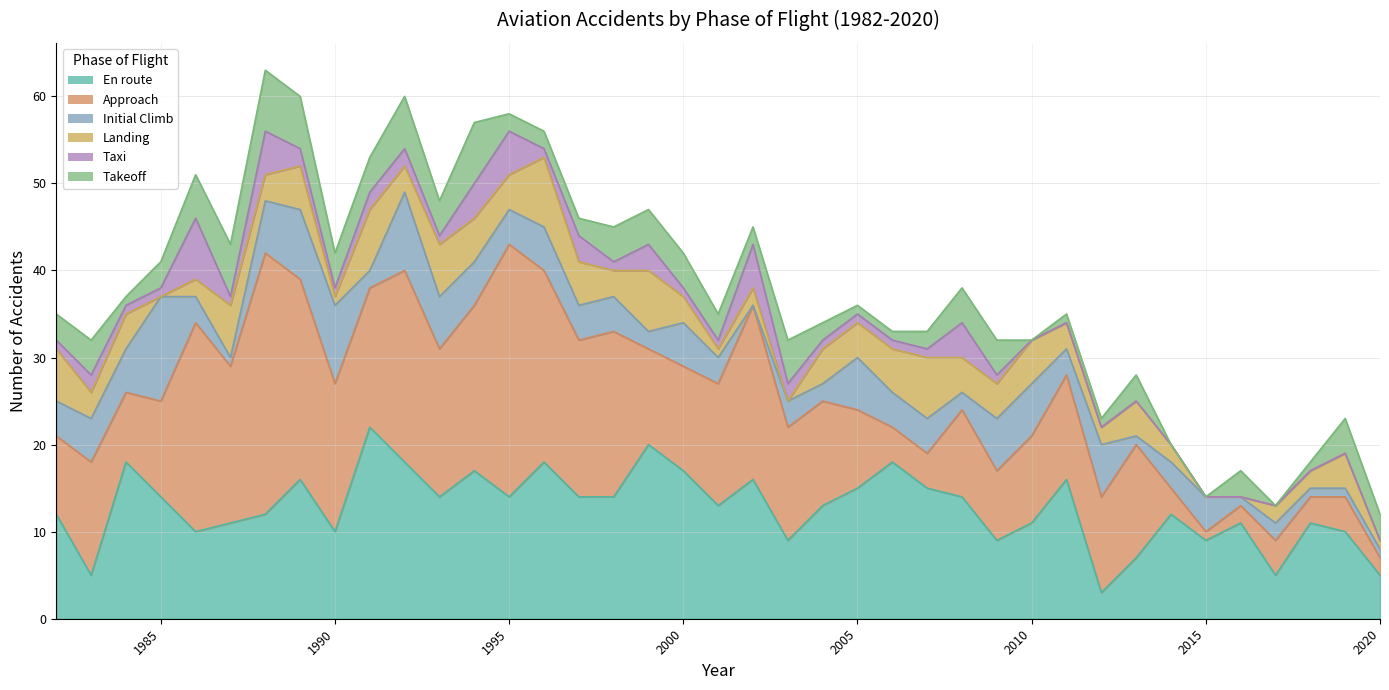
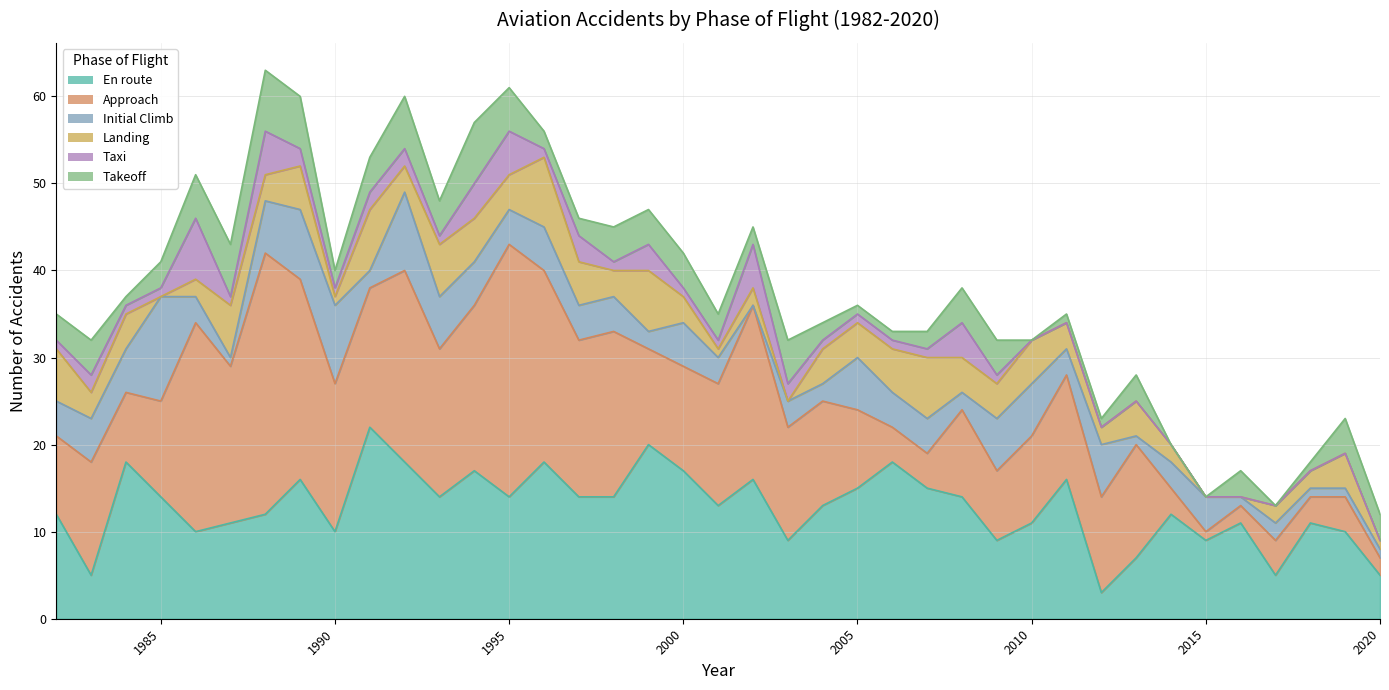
Takeoff, 1990: 4 -> 2
Takeoff, 1995: 2 -> 5
